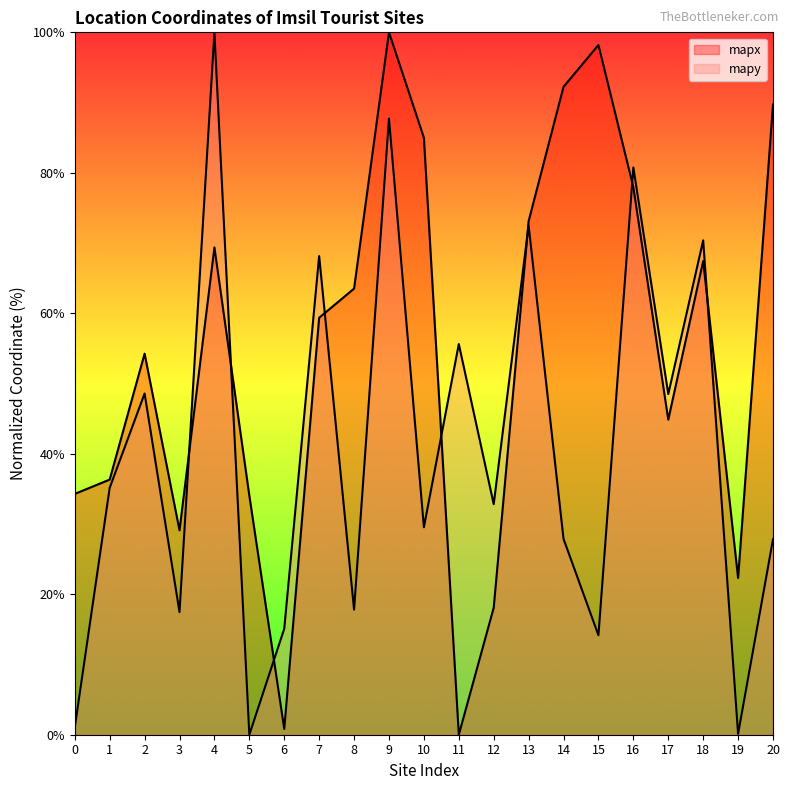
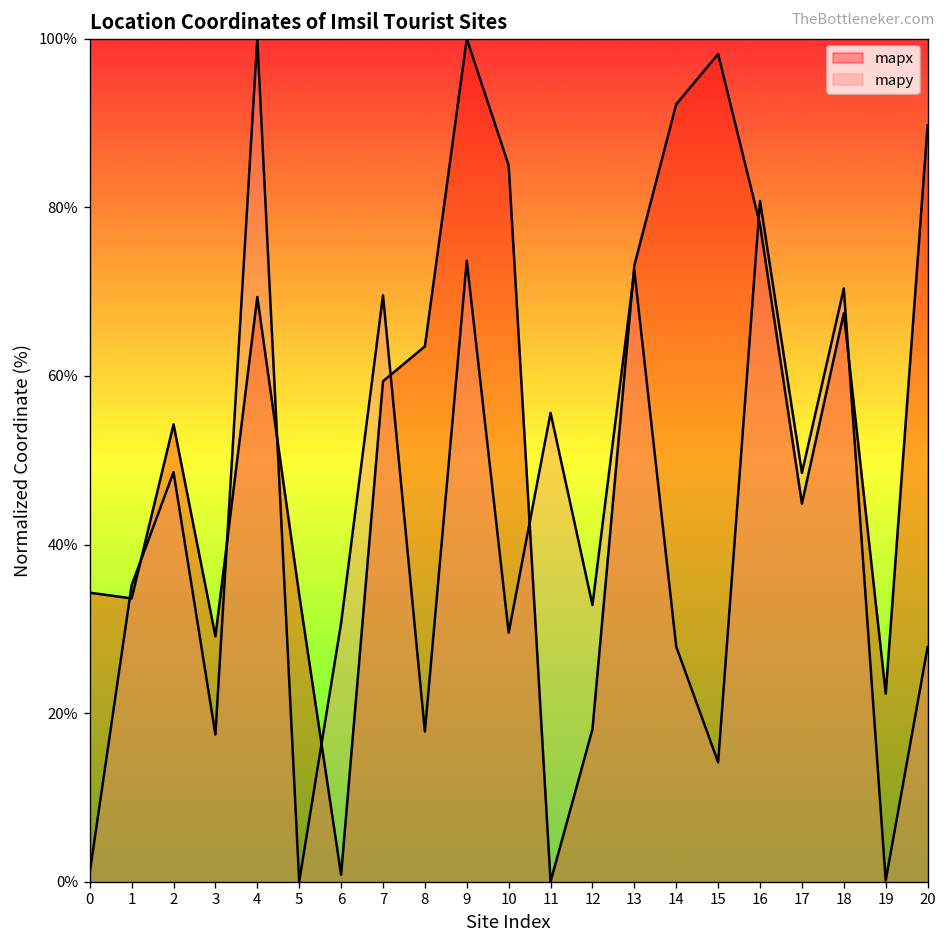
mapx, 1: 36% -> 34%
mapy, 6: 15% -> 31%
mapy, 7: 68% -> 70%
mapy, 9: 88% -> 74%
